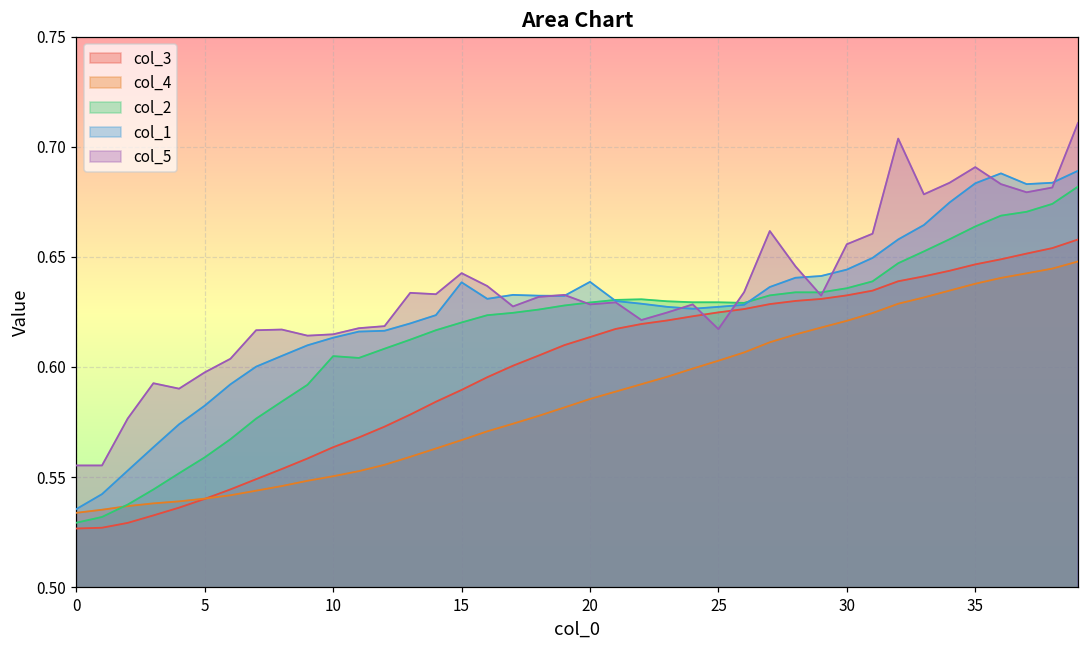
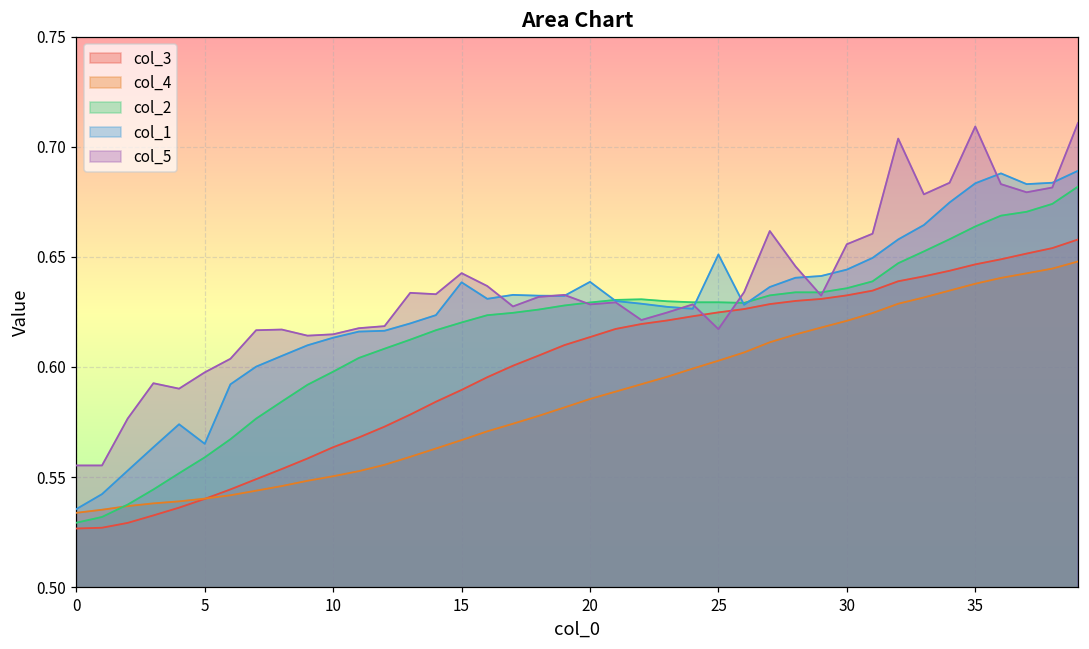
col_1, 5: 0.582 -> 0.565
col_2, 10: 0.605 -> 0.598
col_1, 25: 0.627 -> 0.651
col_5, 35: 0.691 -> 0.709
